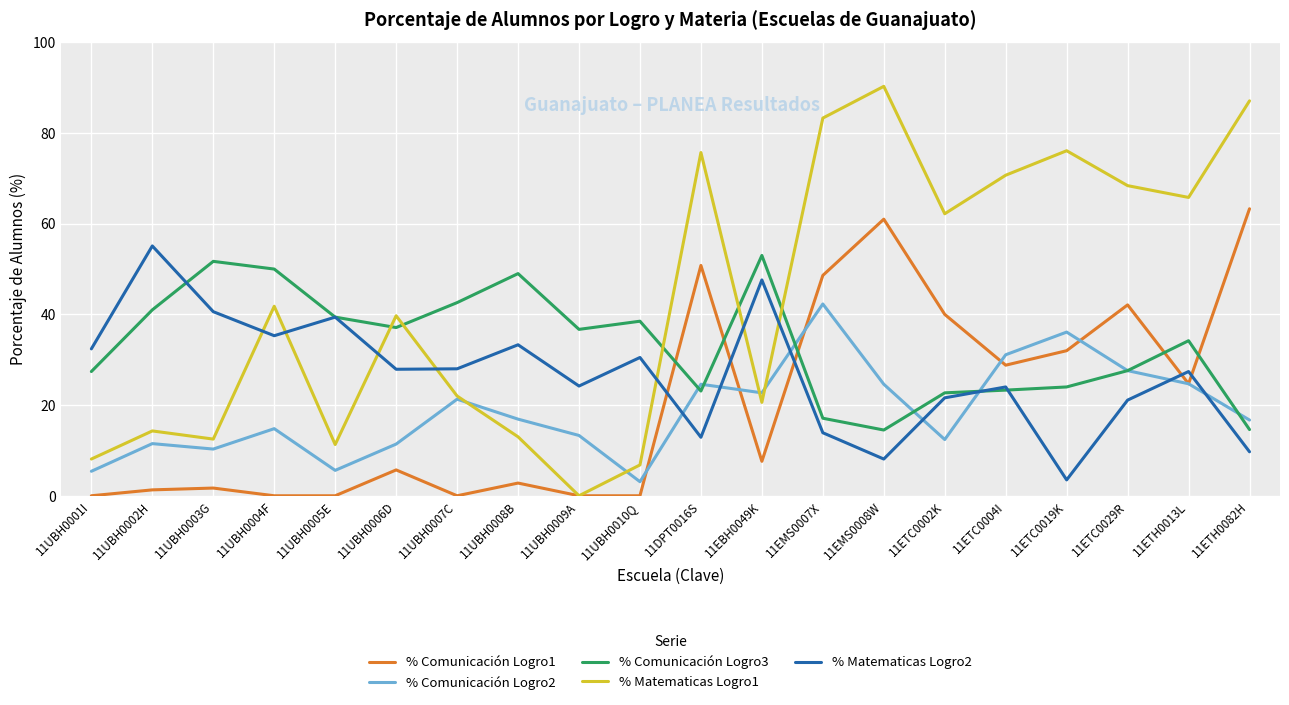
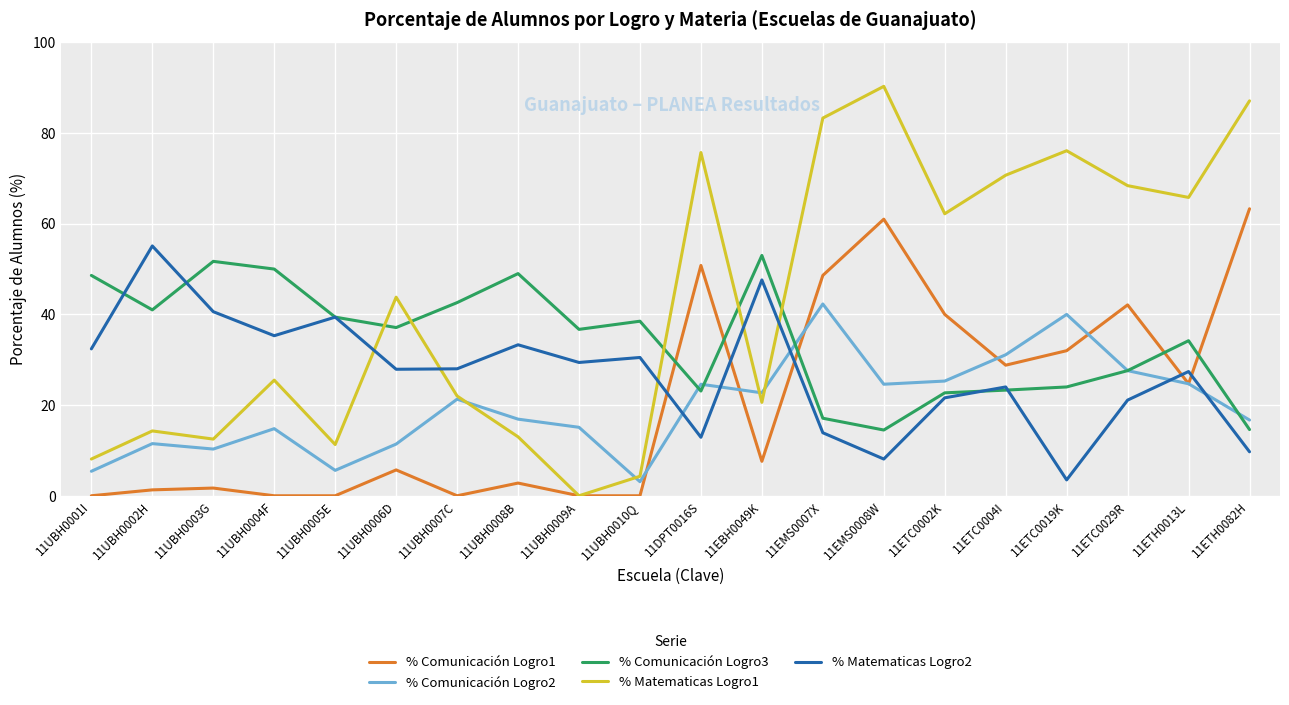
% Comunicación Logro3, 11UBH0001I: 27 -> 49
% Matematicas Logro1, 11UBH0004F: 42 -> 26
% Matematicas Logro1, 11UBH0006D: 40 -> 44
% Comunicación Logro2, 11UBH0009A: 13 -> 15
% Matematicas Logro2, 11UBH0009A: 24 -> 29
% Matematicas Logro1, 11UBH0010Q: 7 -> 4
% Comunicación Logro2, 11ETC0002K: 12 -> 25
% Comunicación Logro2, 11ETC0019K: 36 -> 40
